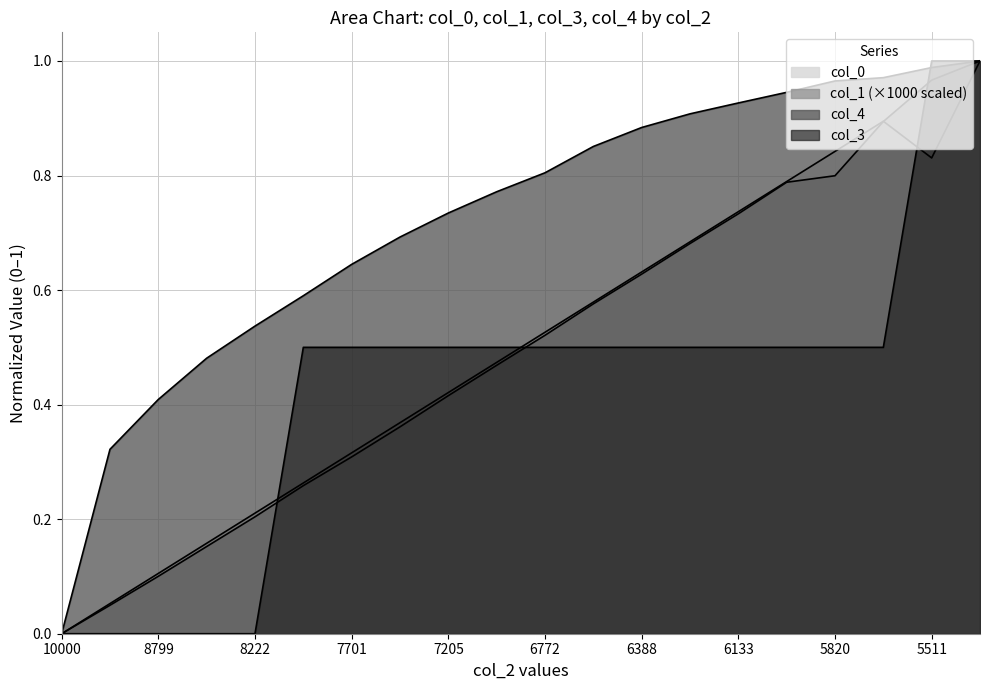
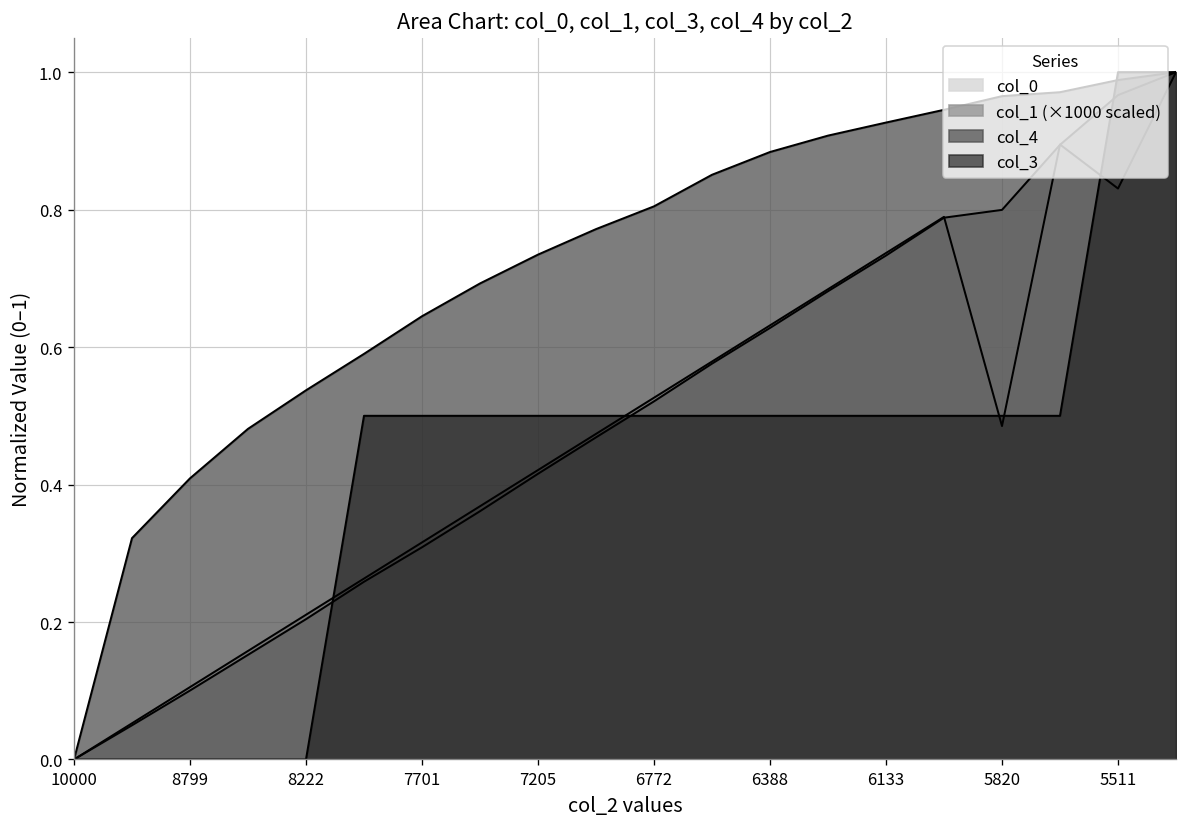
col_0, 5820: 0.84 -> 0.49
